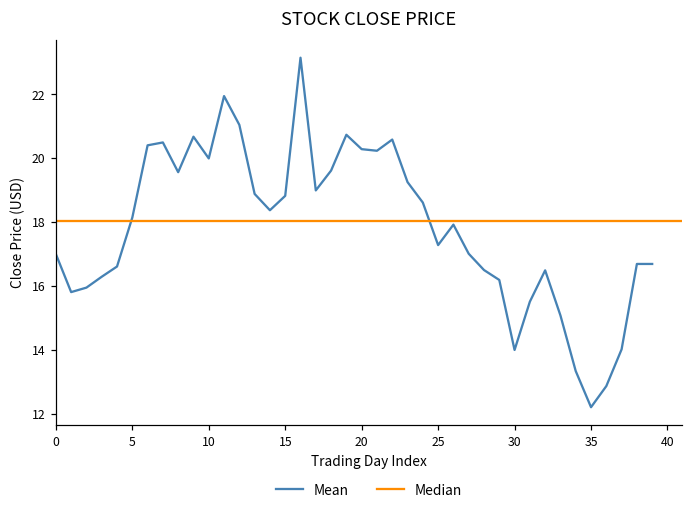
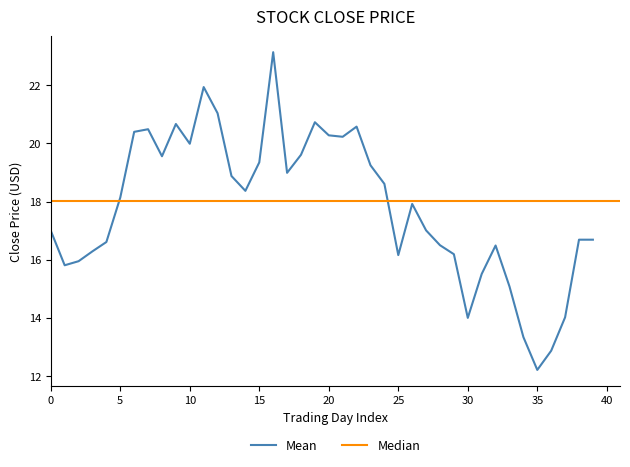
15: 18.8 -> 19.4
25: 17.3 -> 16.2
